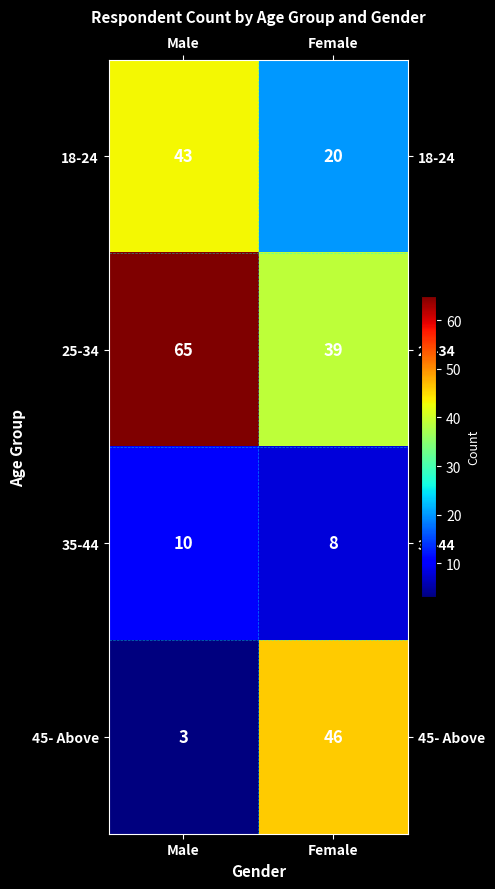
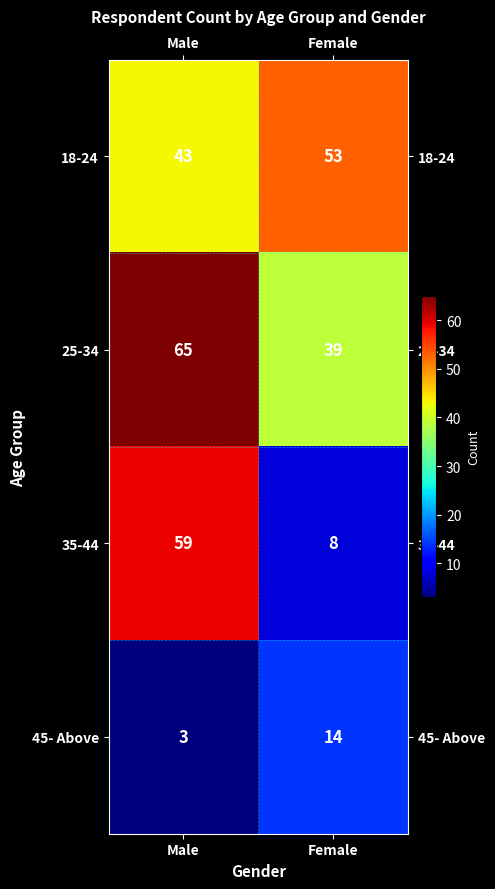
18-24, Female: 20 -> 53
35-44, Male: 10 -> 59
45- Above, Female: 46 -> 14
